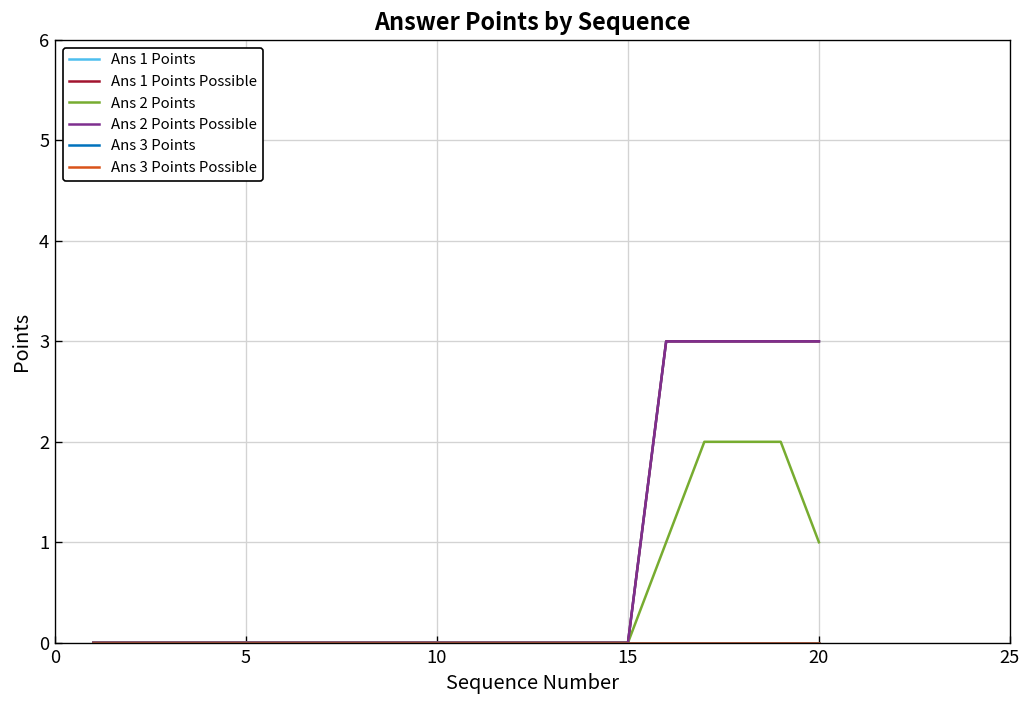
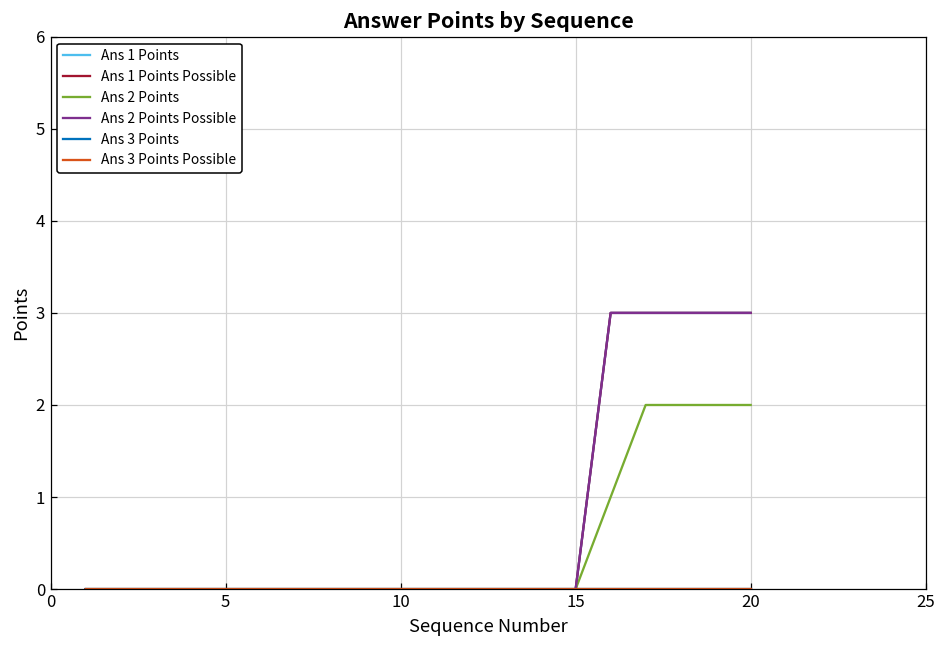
Ans 2 Points, 20: 1 -> 2
